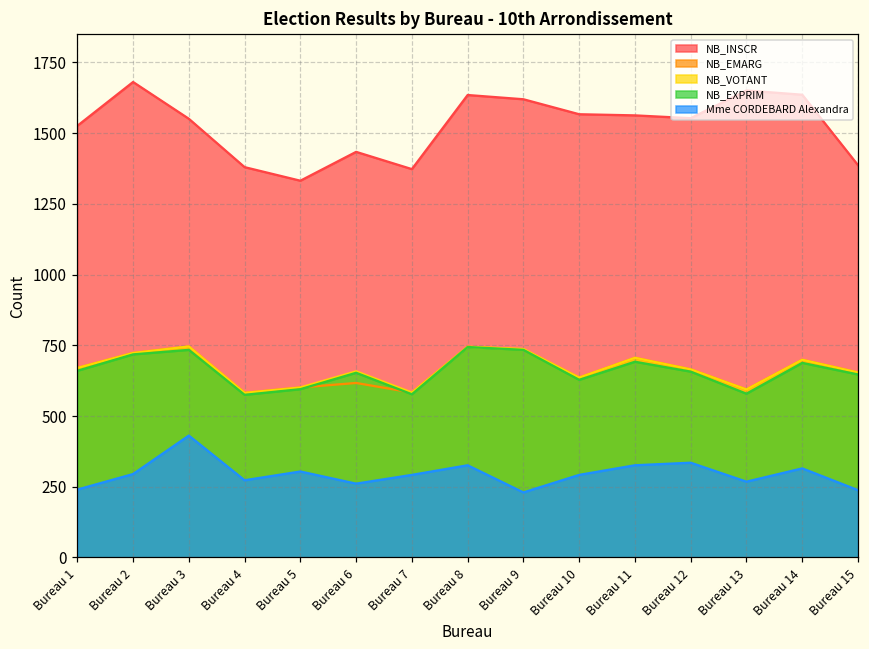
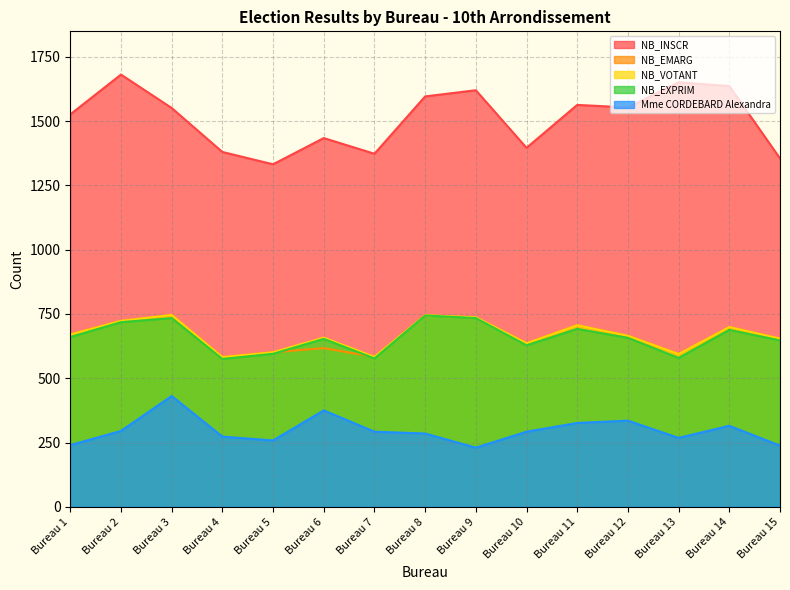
Mme CORDEBARD Alexandra, Bureau 5: 300 -> 260
Mme CORDEBARD Alexandra, Bureau 6: 260 -> 380
NB_INSCR, Bureau 8: 1640 -> 1600
Mme CORDEBARD Alexandra, Bureau 8: 330 -> 290
NB_INSCR, Bureau 10: 1570 -> 1400
NB_INSCR, Bureau 15: 1390 -> 1360
